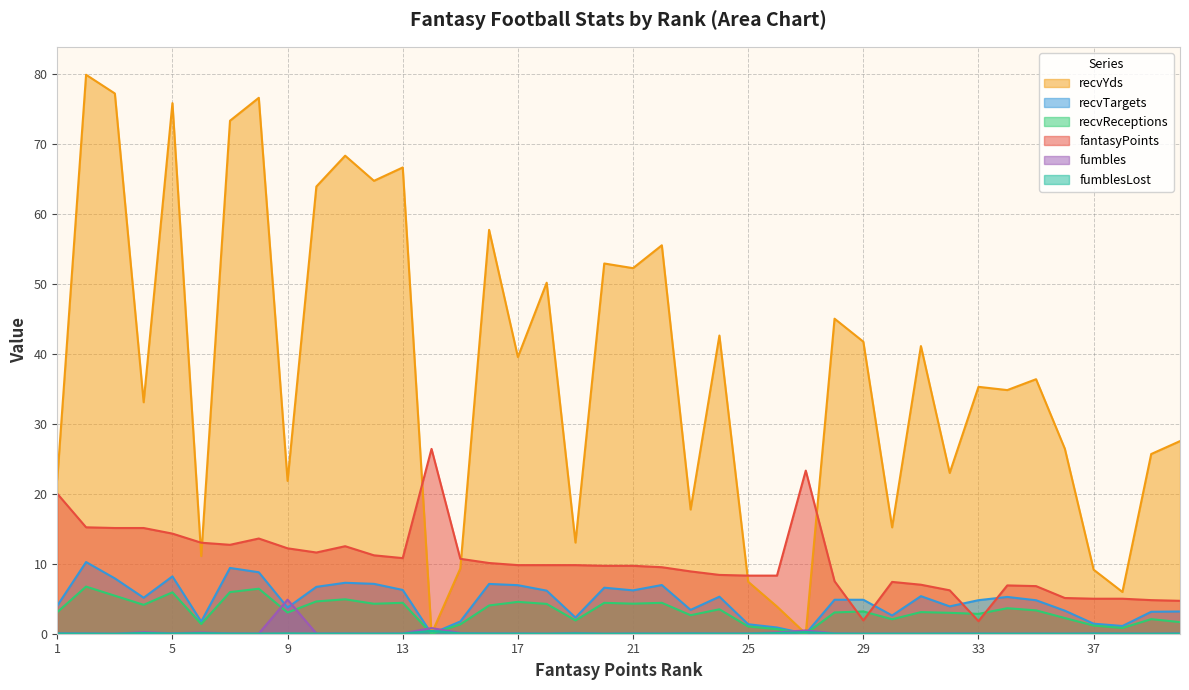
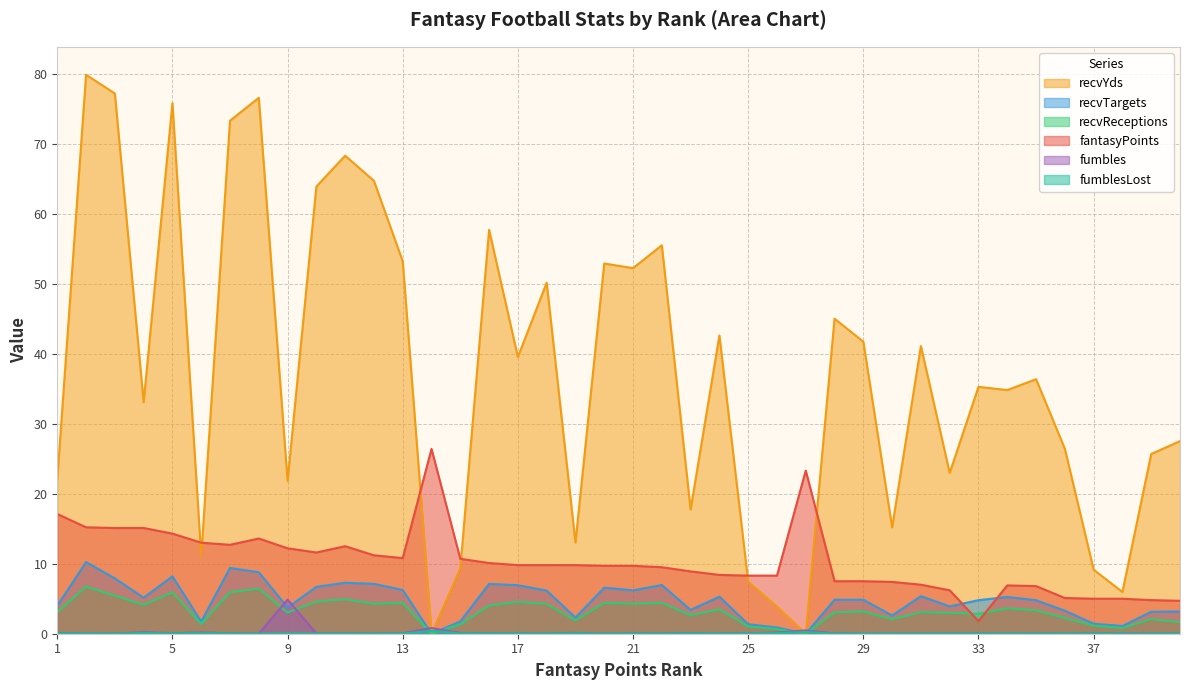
fantasyPoints, 1: 20 -> 17
recvYds, 13: 67 -> 53
fantasyPoints, 29: 2 -> 8
